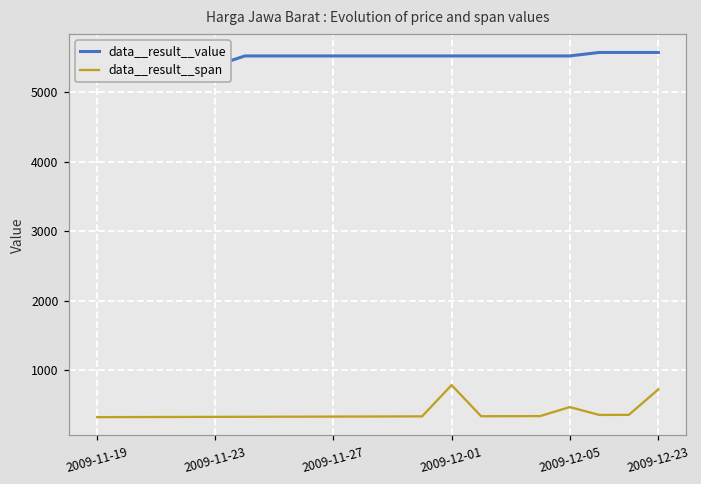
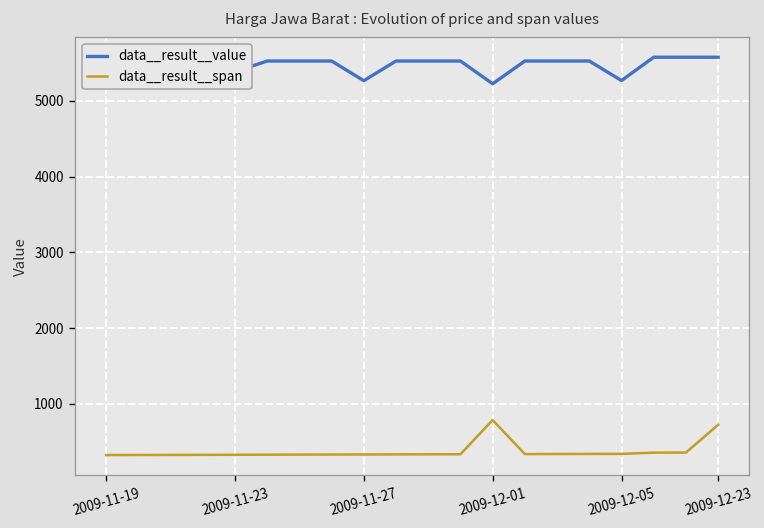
data__result__value, 2009-11-27: 5500 -> 5300
data__result__value, 2009-12-01: 5500 -> 5200
data__result__value, 2009-12-05: 5500 -> 5300
data__result__span, 2009-12-05: 500 -> 300
